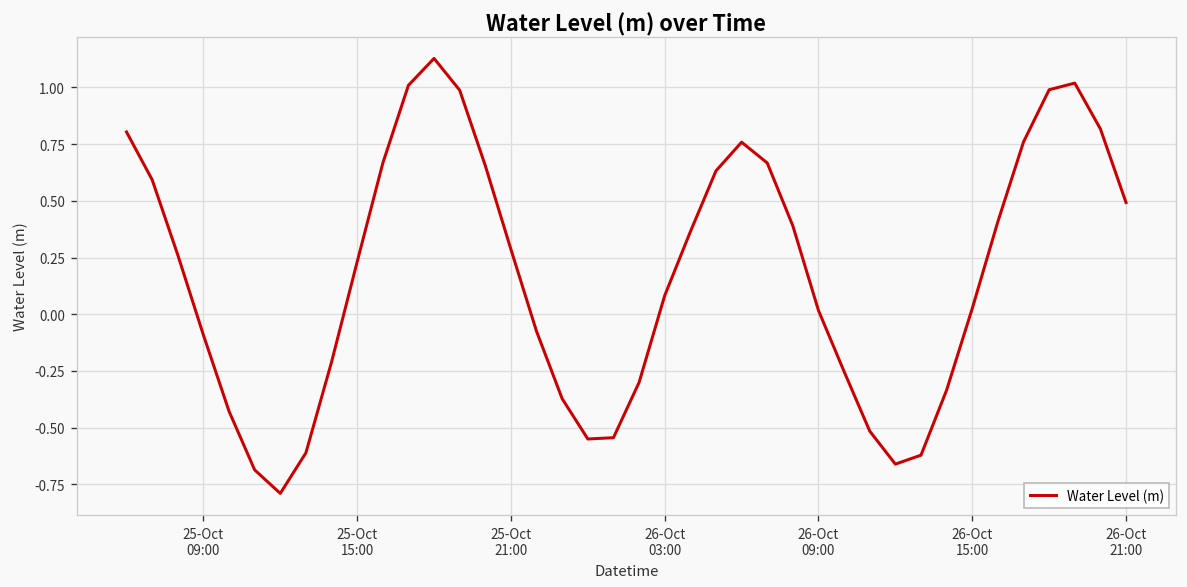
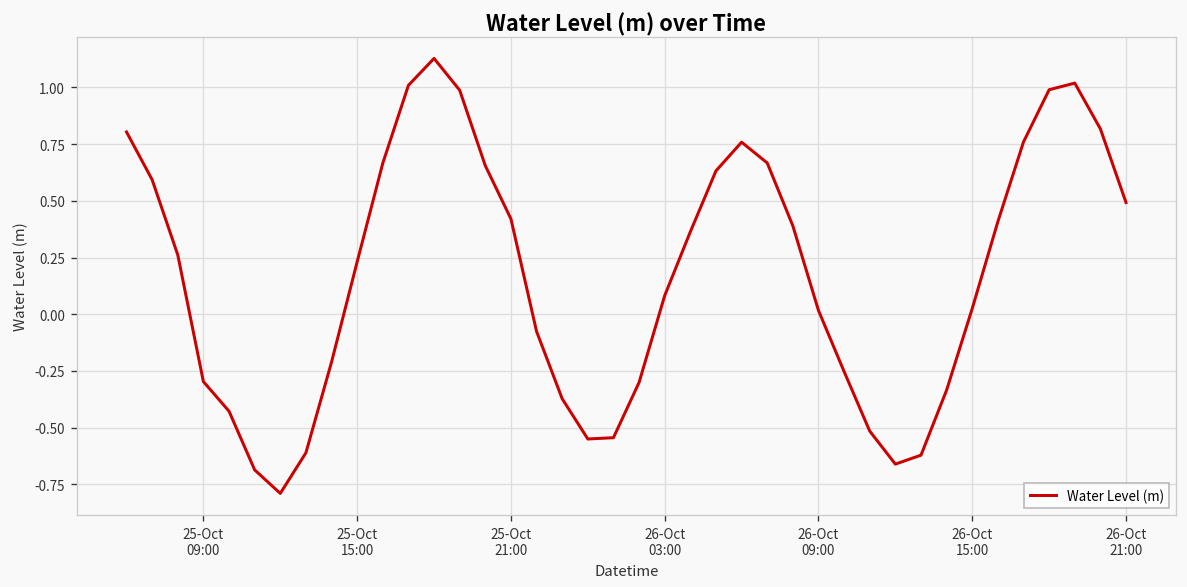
25-Oct 09:00: -0.09 -> -0.30
25-Oct 21:00: 0.29 -> 0.42
